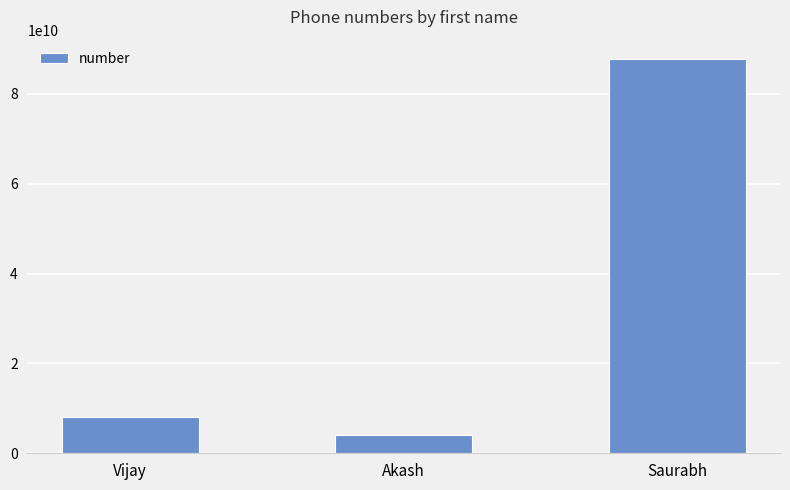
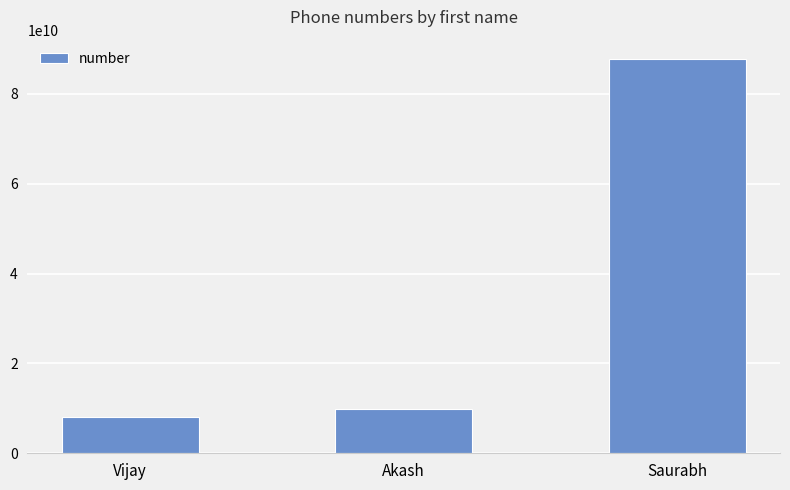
Akash: 4000000000 -> 10000000000
